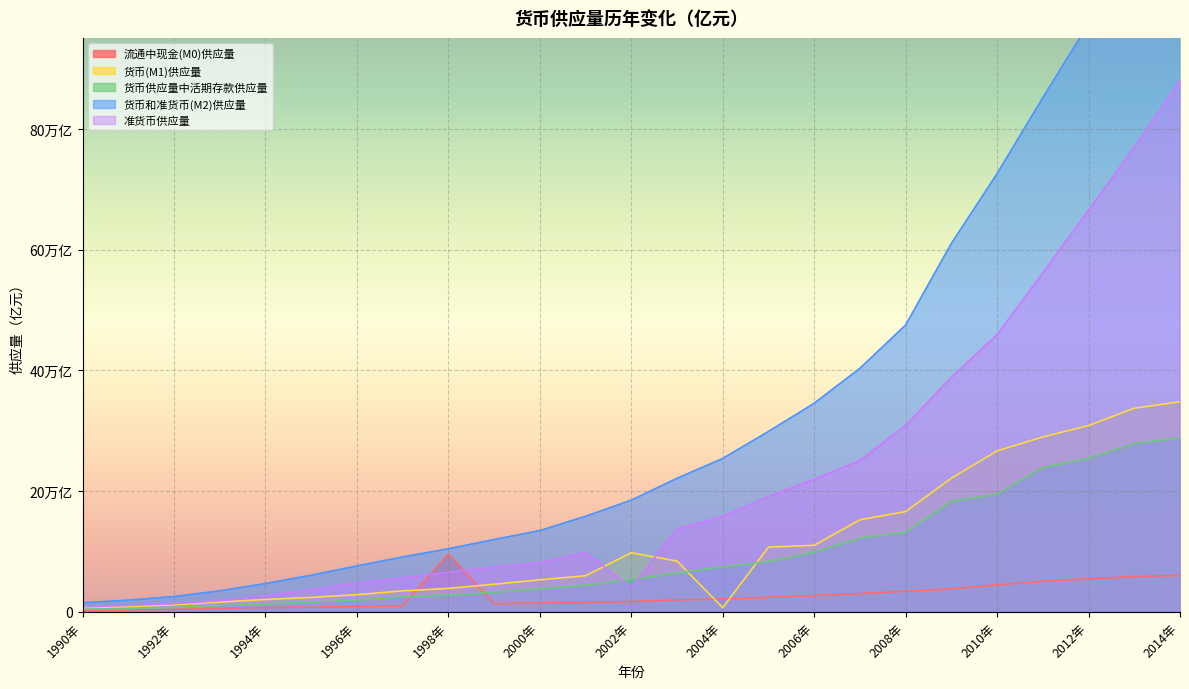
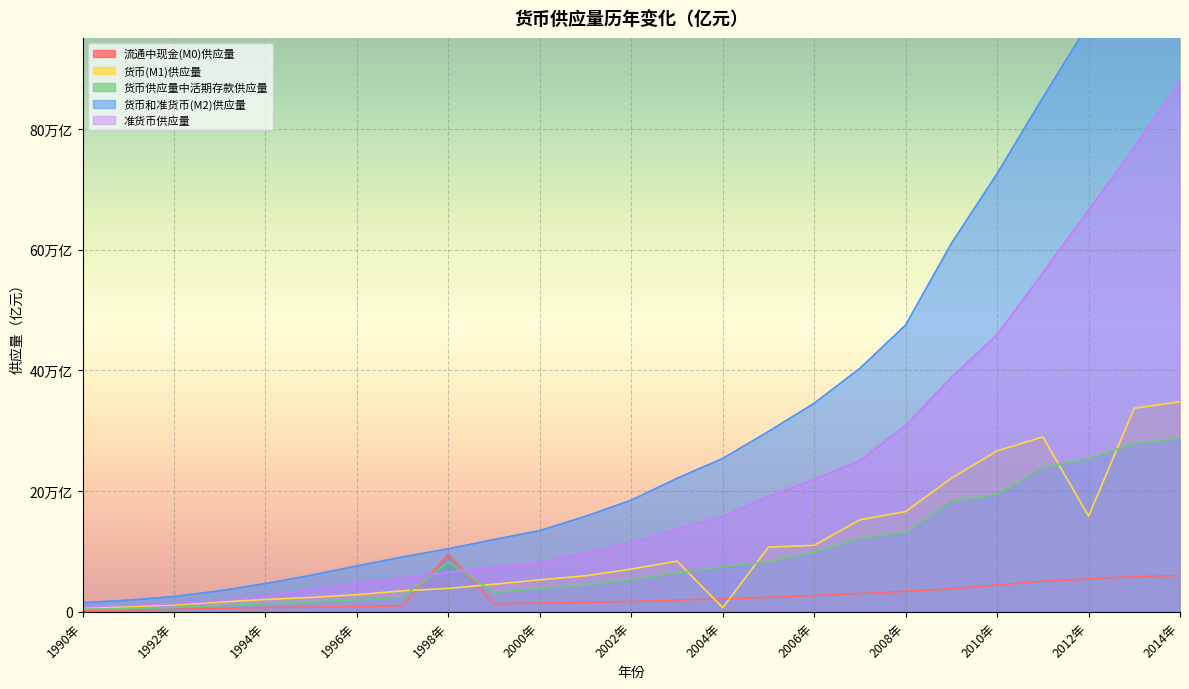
货币供应量中活期存款供应量, 1998年: 3万亿 -> 8万亿
货币(M1)供应量, 2002年: 10万亿 -> 7万亿
准货币供应量, 2002年: 4万亿 -> 11万亿
货币(M1)供应量, 2012年: 31万亿 -> 16万亿
